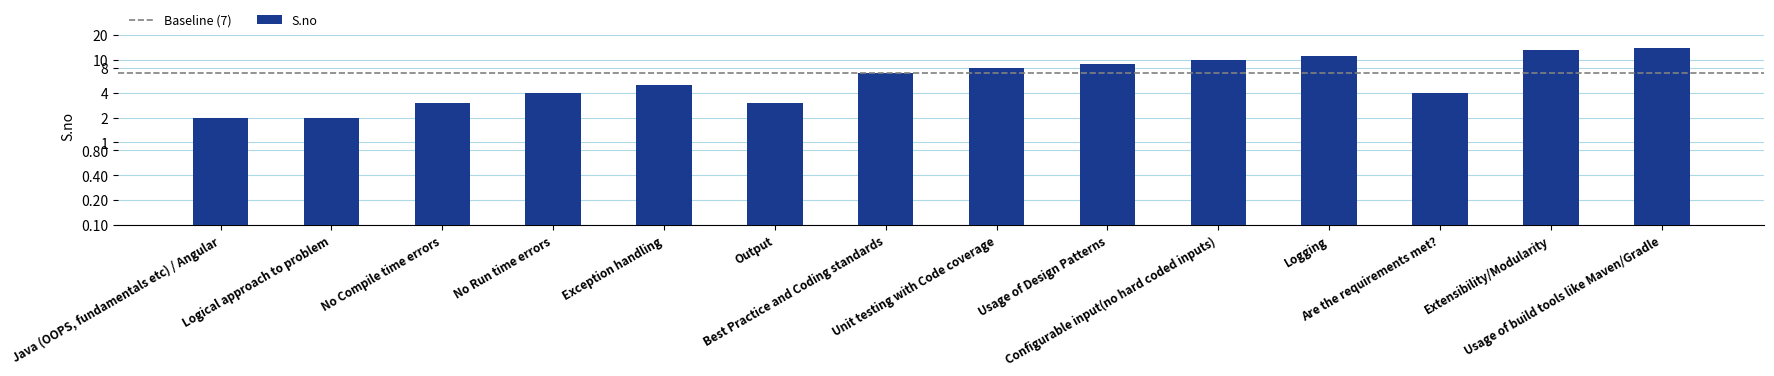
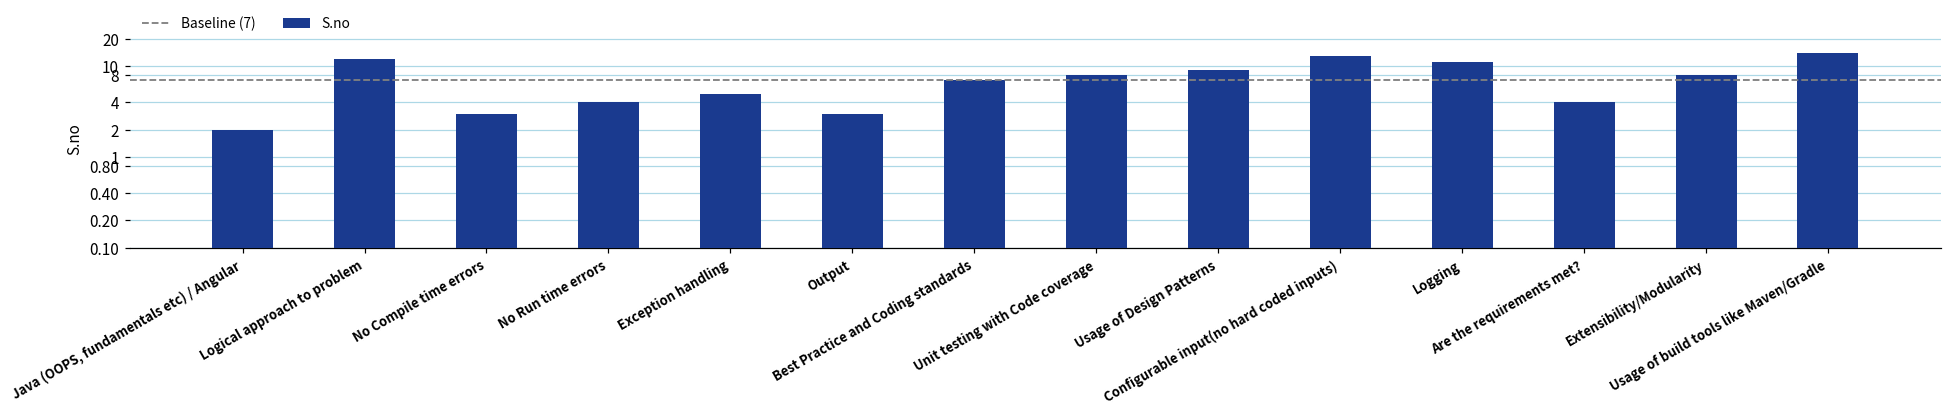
Logical approach to problem: 2 -> 12
Configurable input(no hard coded inputs): 10 -> 13
Extensibility/Modularity: 13 -> 8
